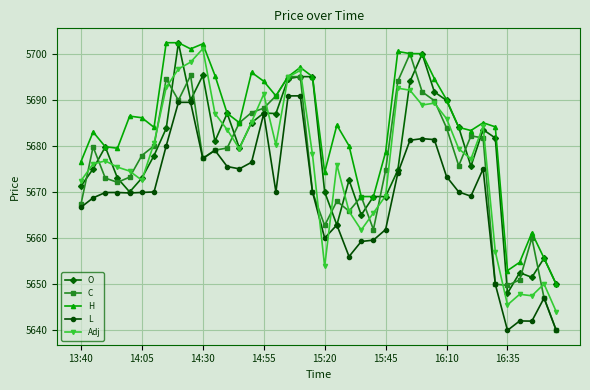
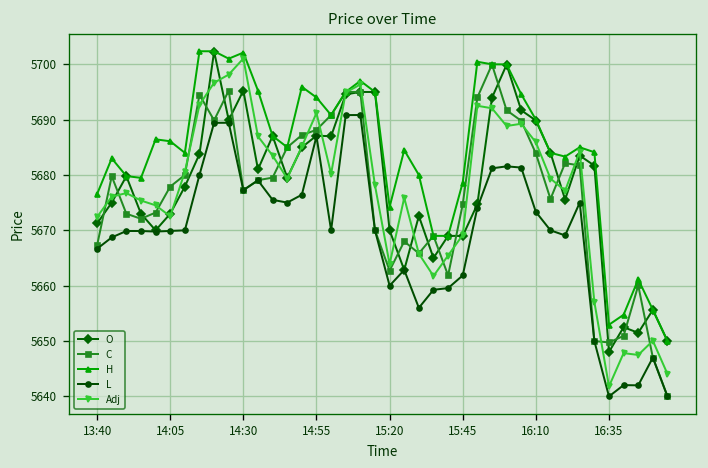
Adj, 15:20: 5654 -> 5664
Adj, 16:35: 5646 -> 5642
